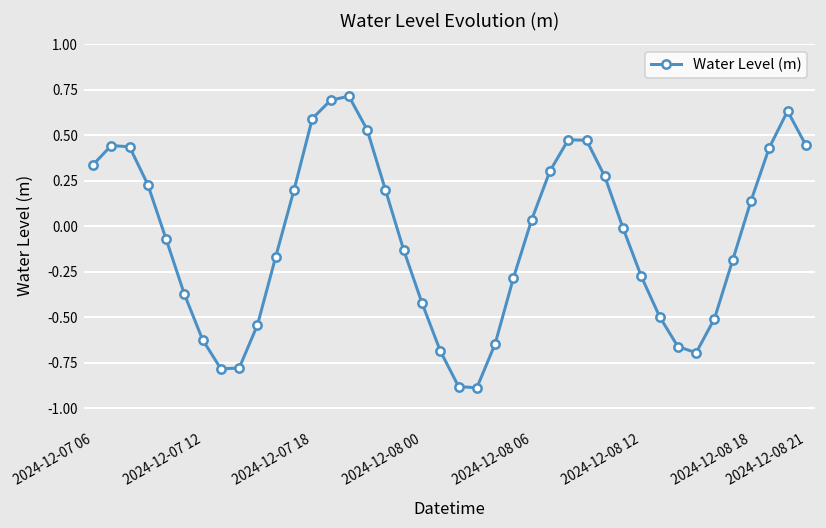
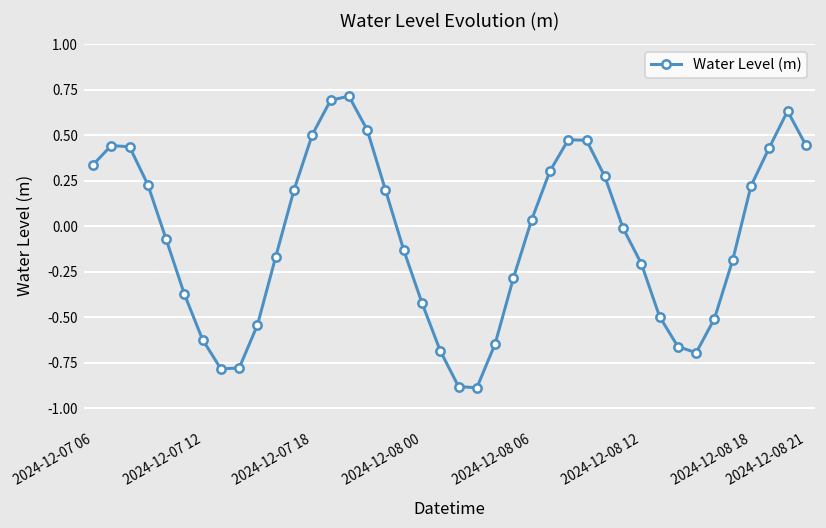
2024-12-07 18: 0.59 -> 0.50
2024-12-08 12: -0.28 -> -0.21
2024-12-08 18: 0.14 -> 0.22
